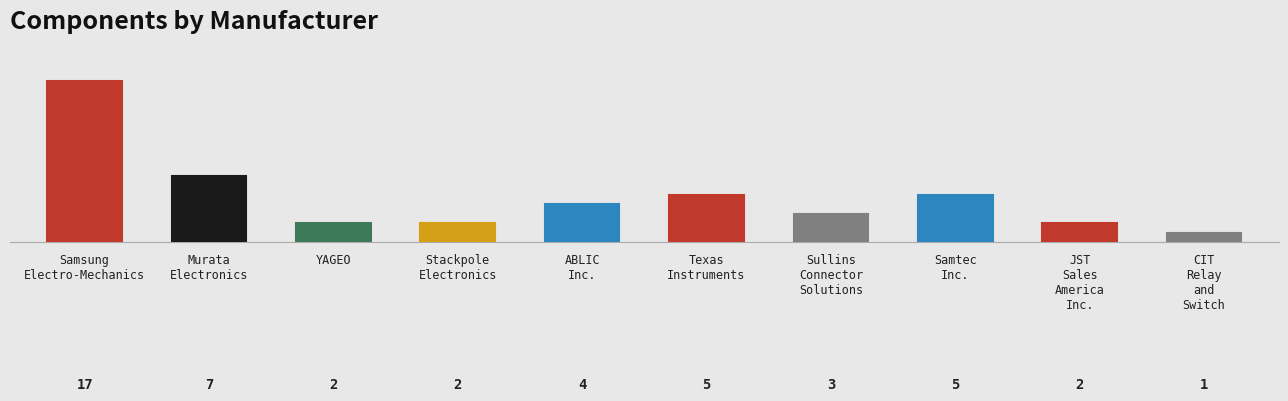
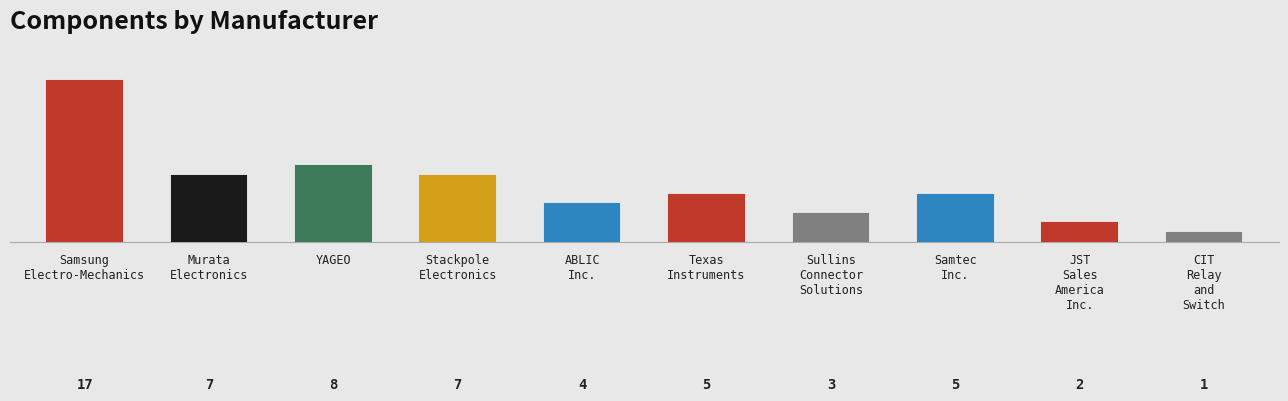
YAGEO: 2 -> 8
Stackpole Electronics: 2 -> 7
